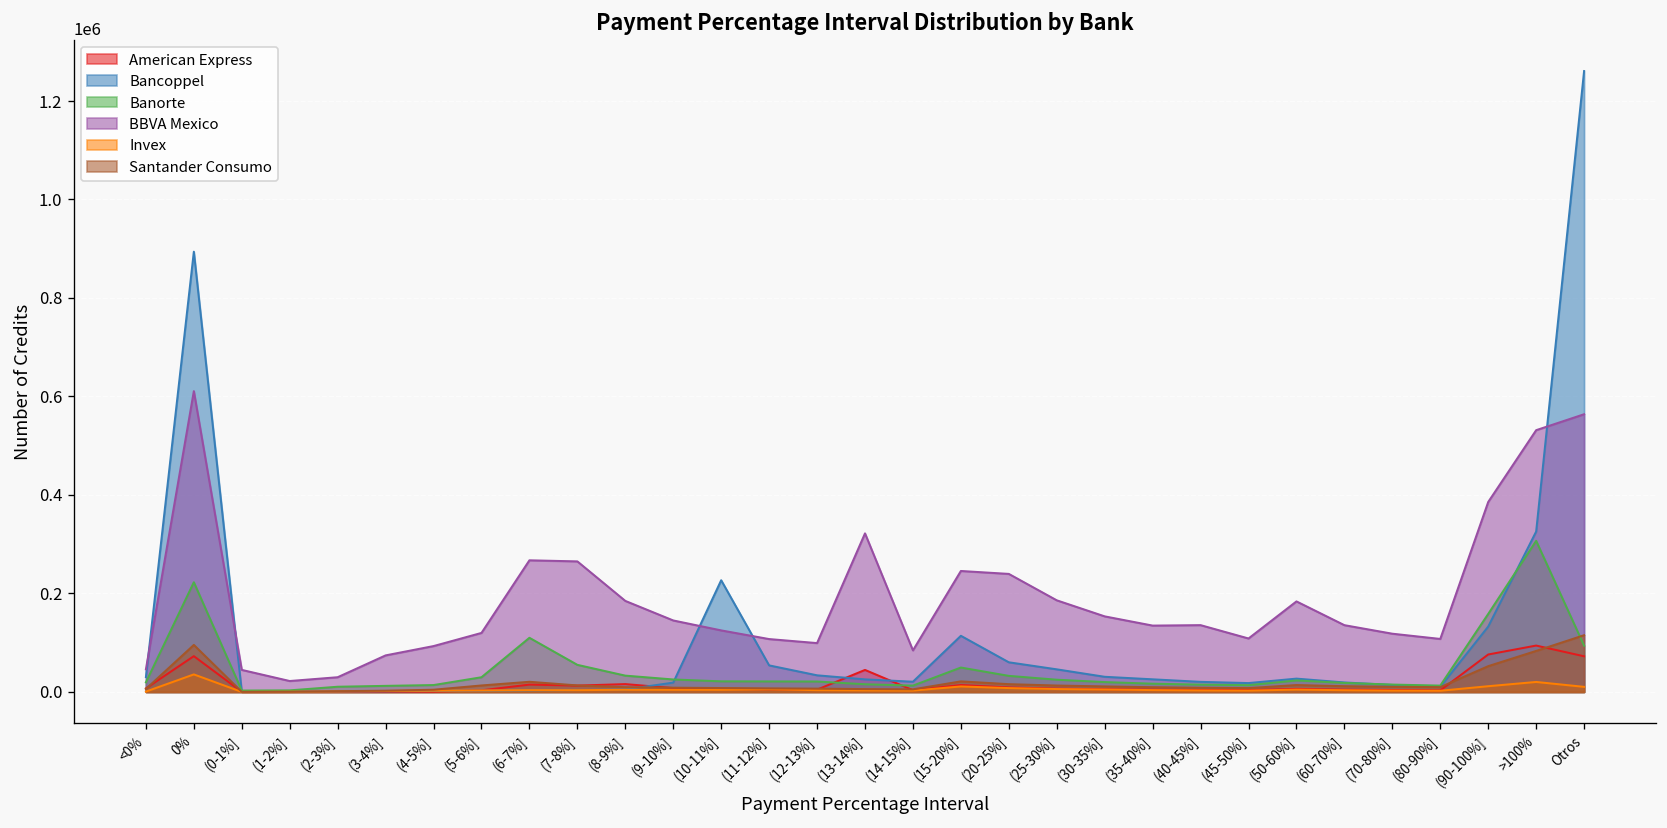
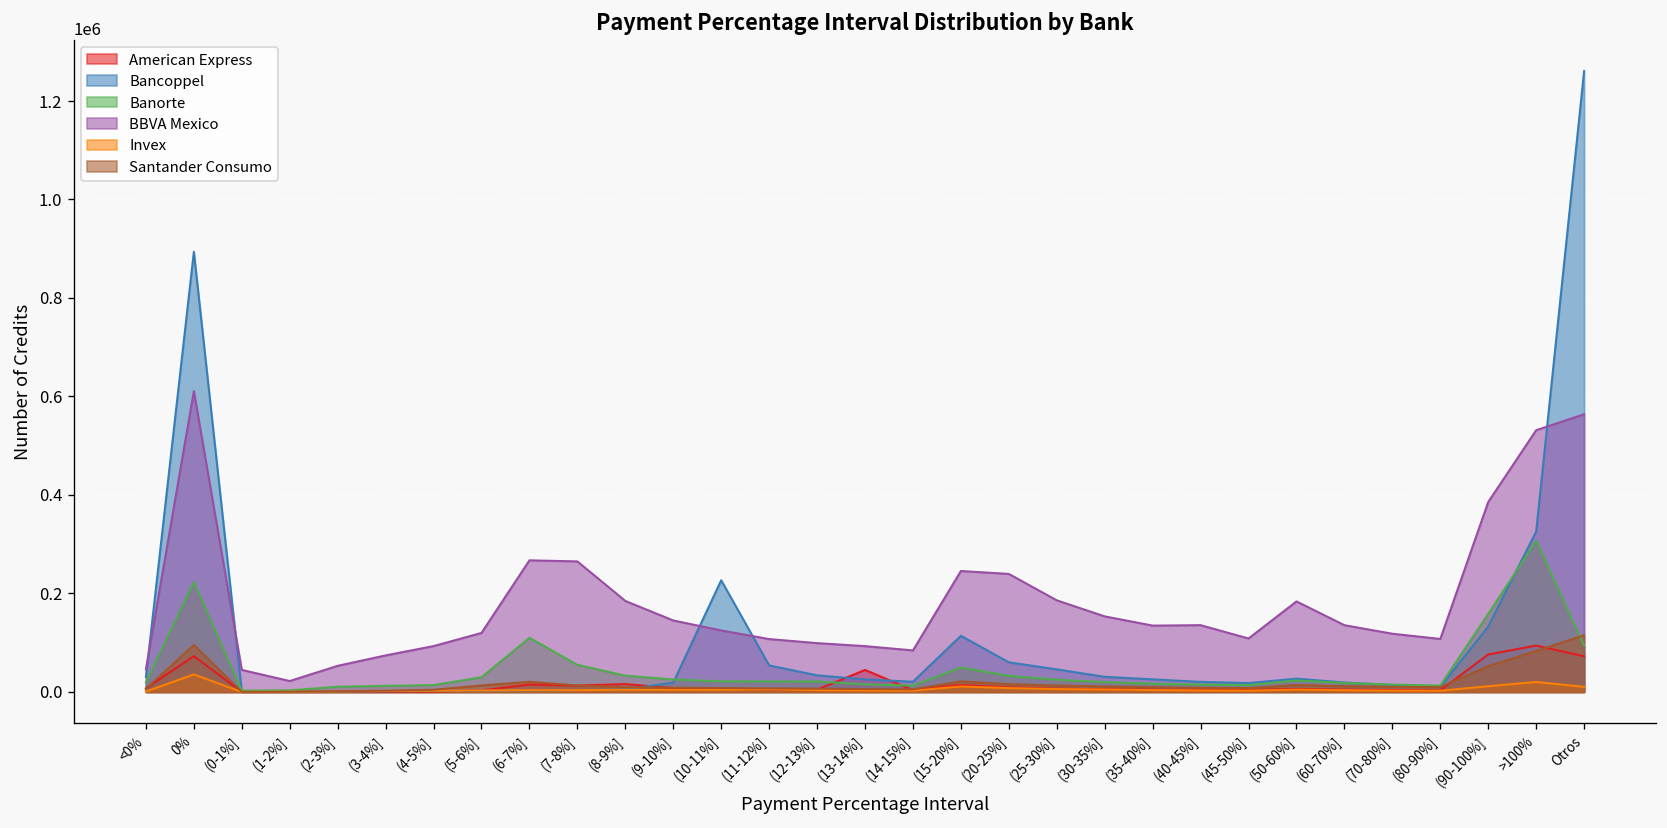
BBVA Mexico, (2-3%]: 30000 -> 50000
BBVA Mexico, (13-14%]: 320000 -> 90000
